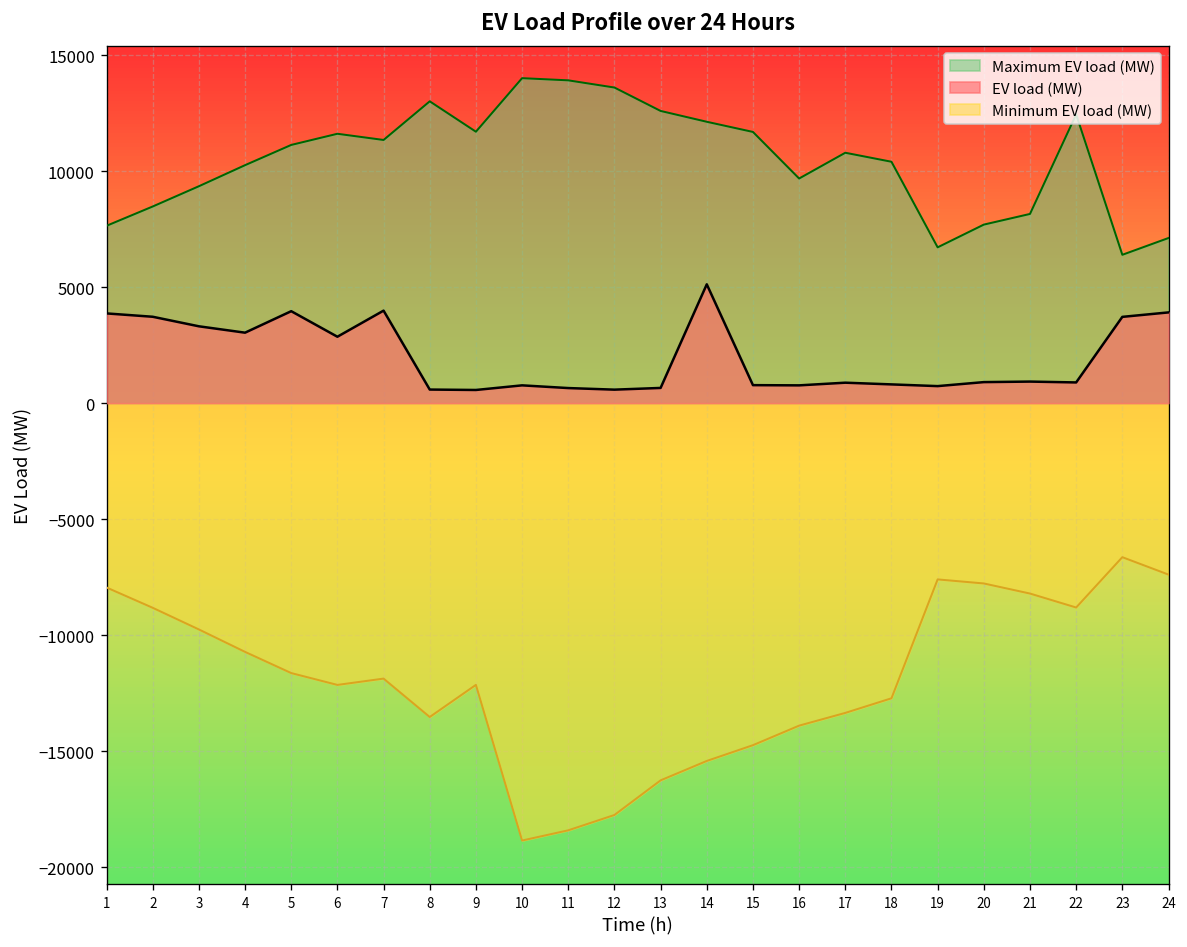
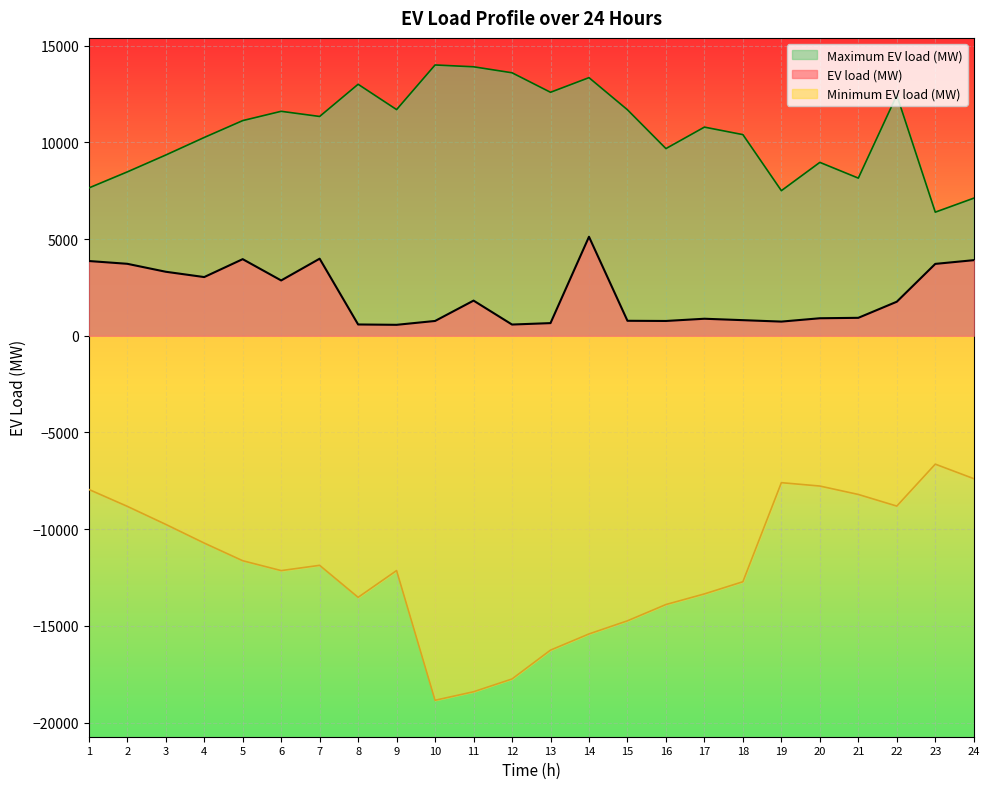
EV load (MW), 11: 700 -> 1800
Maximum EV load (MW), 14: 12100 -> 13300
Maximum EV load (MW), 19: 6700 -> 7500
Maximum EV load (MW), 20: 7700 -> 9000
EV load (MW), 22: 900 -> 1800
